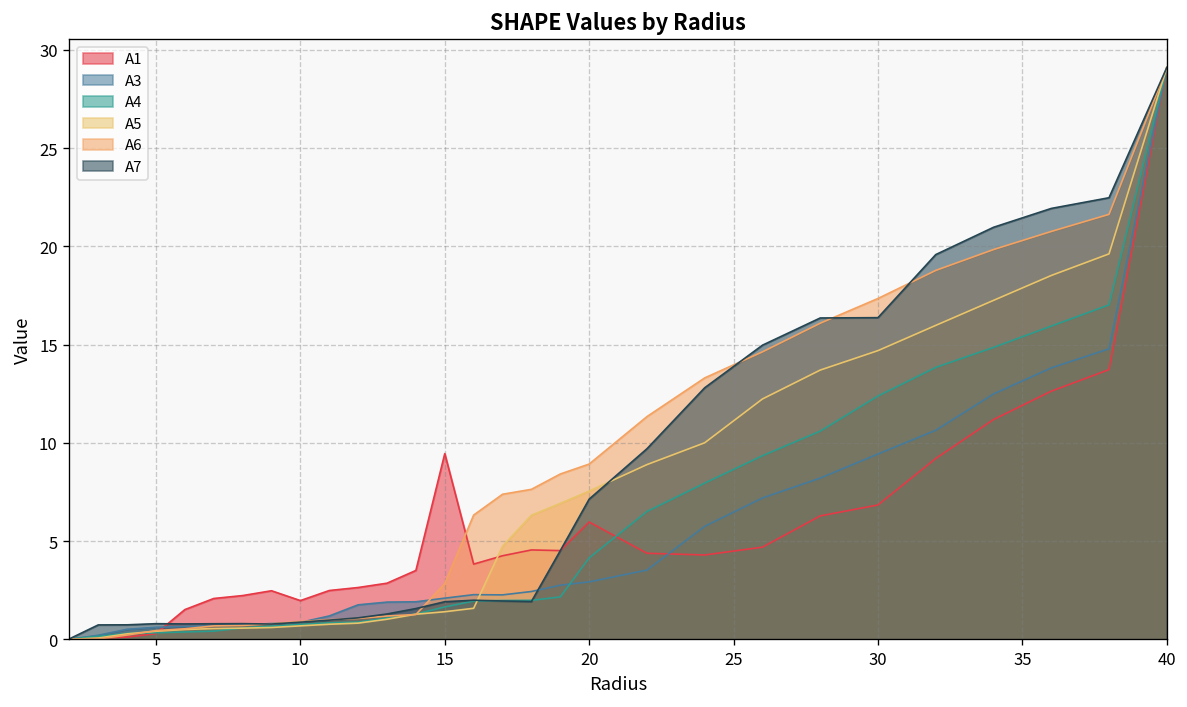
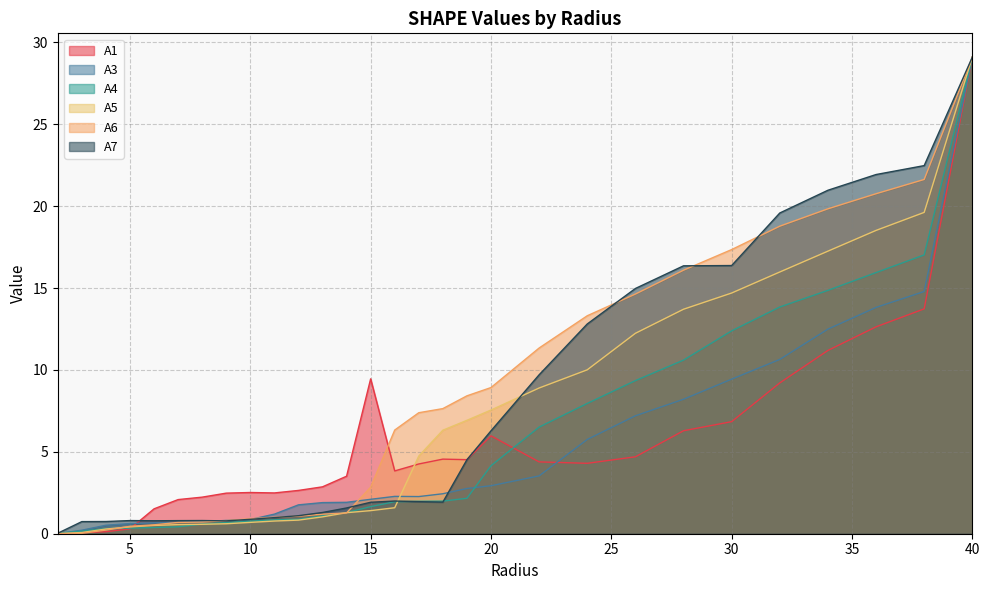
A1, 10: 2.0 -> 2.5
A7, 20: 7.1 -> 6.3
